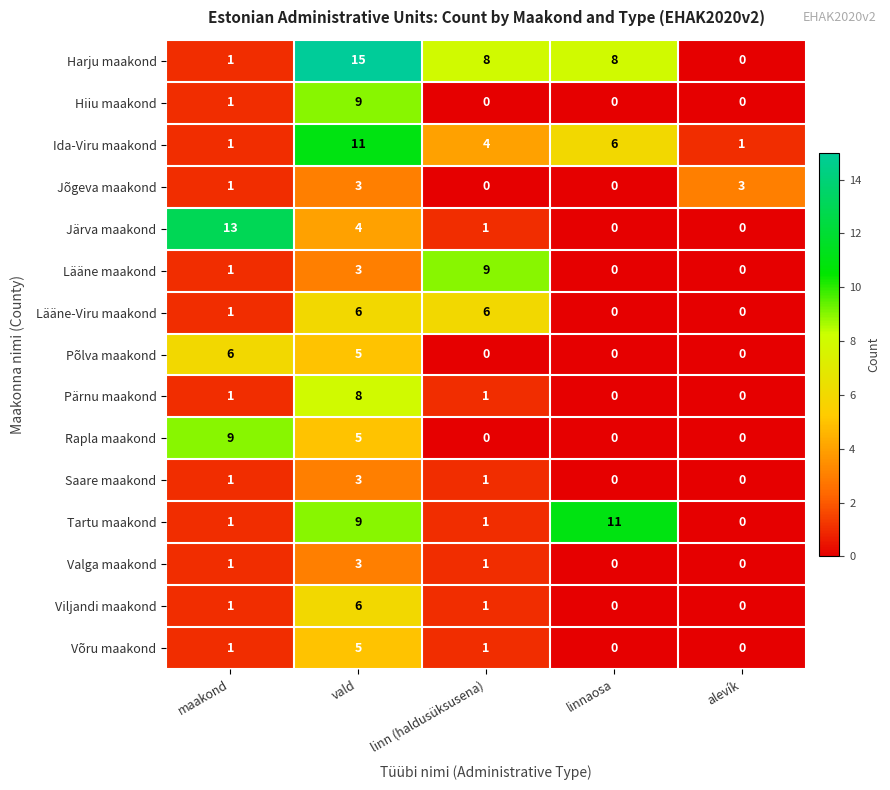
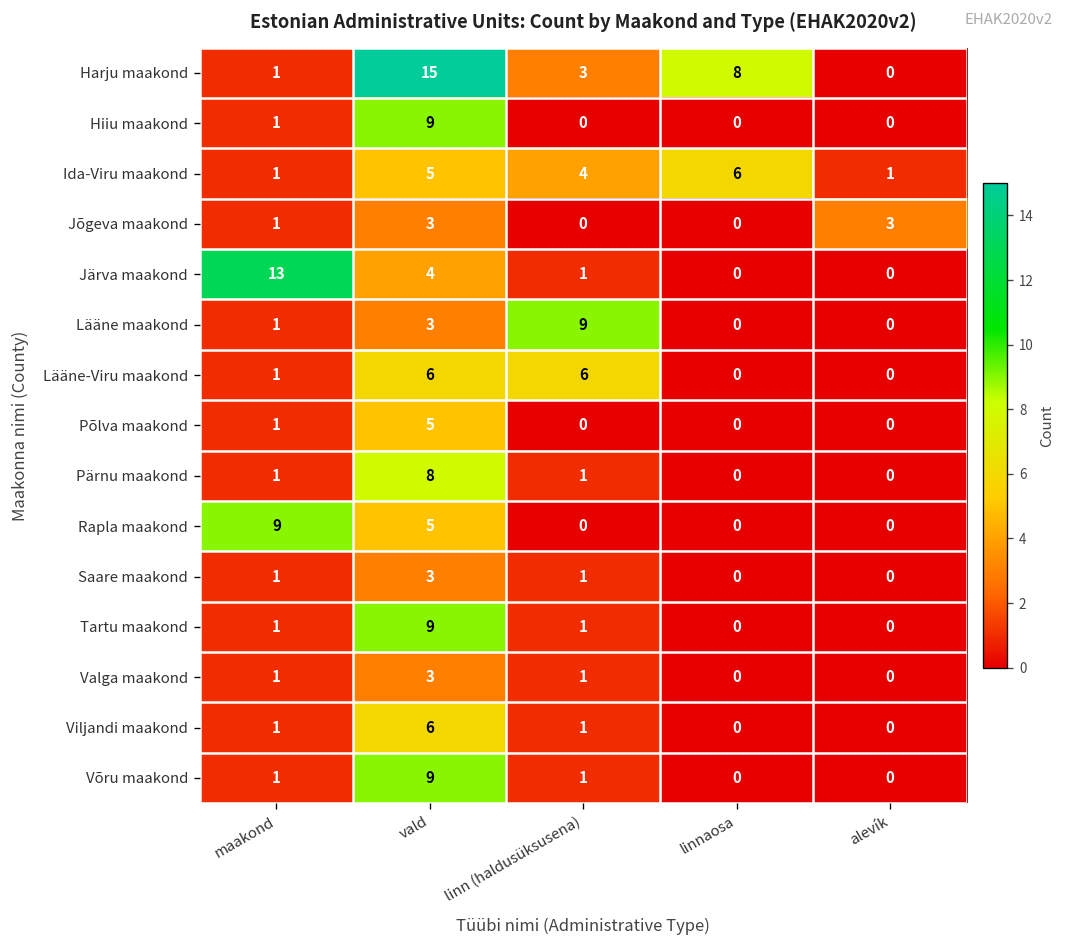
Harju maakond, linn (haldusüksusena): 8 -> 3
Ida-Viru maakond, vald: 11 -> 5
Põlva maakond, maakond: 6 -> 1
Tartu maakond, linnaosa: 11 -> 0
Võru maakond, vald: 5 -> 9
